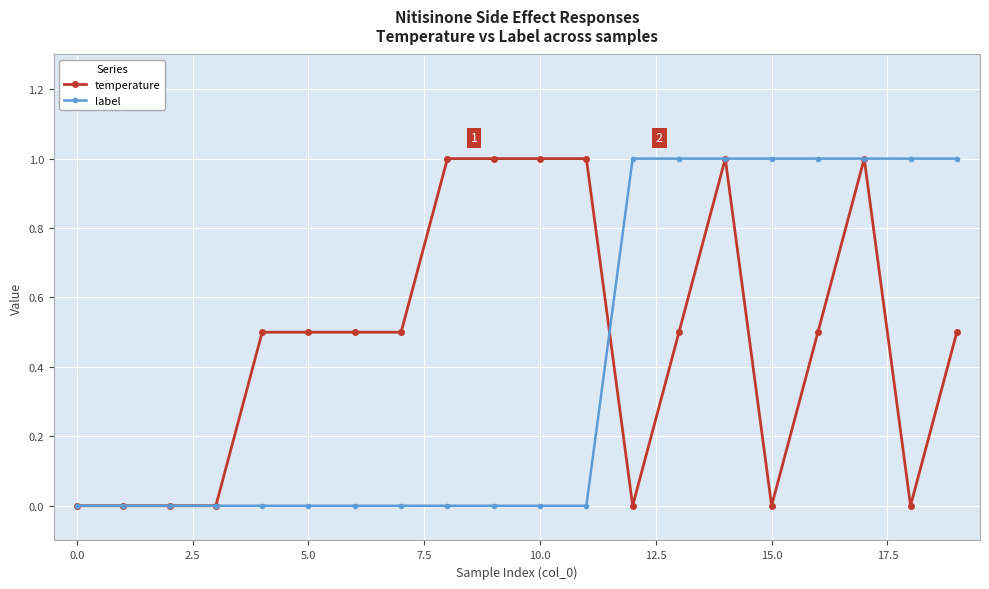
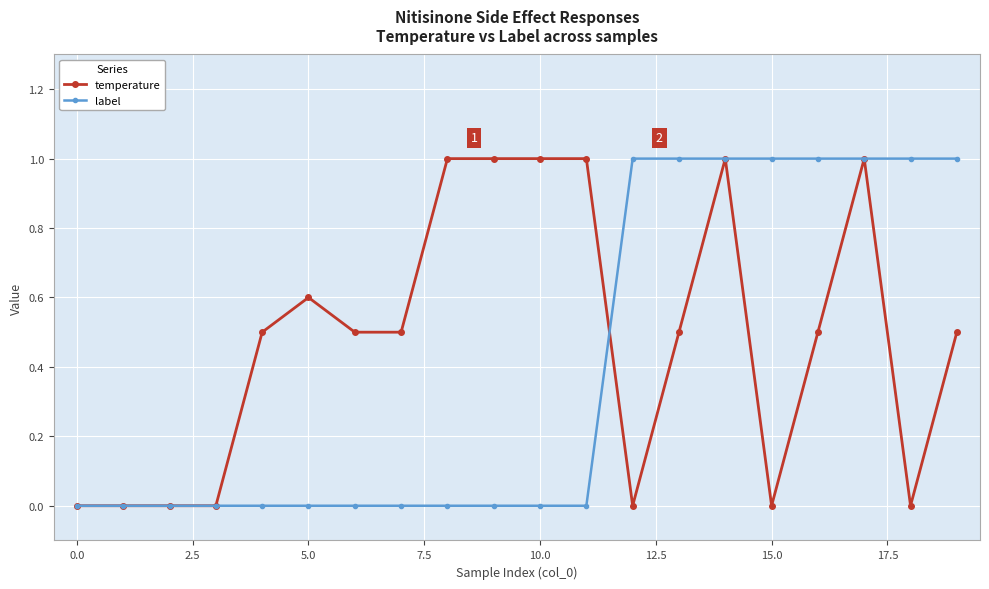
temperature, 5.0: 0.5 -> 0.6
